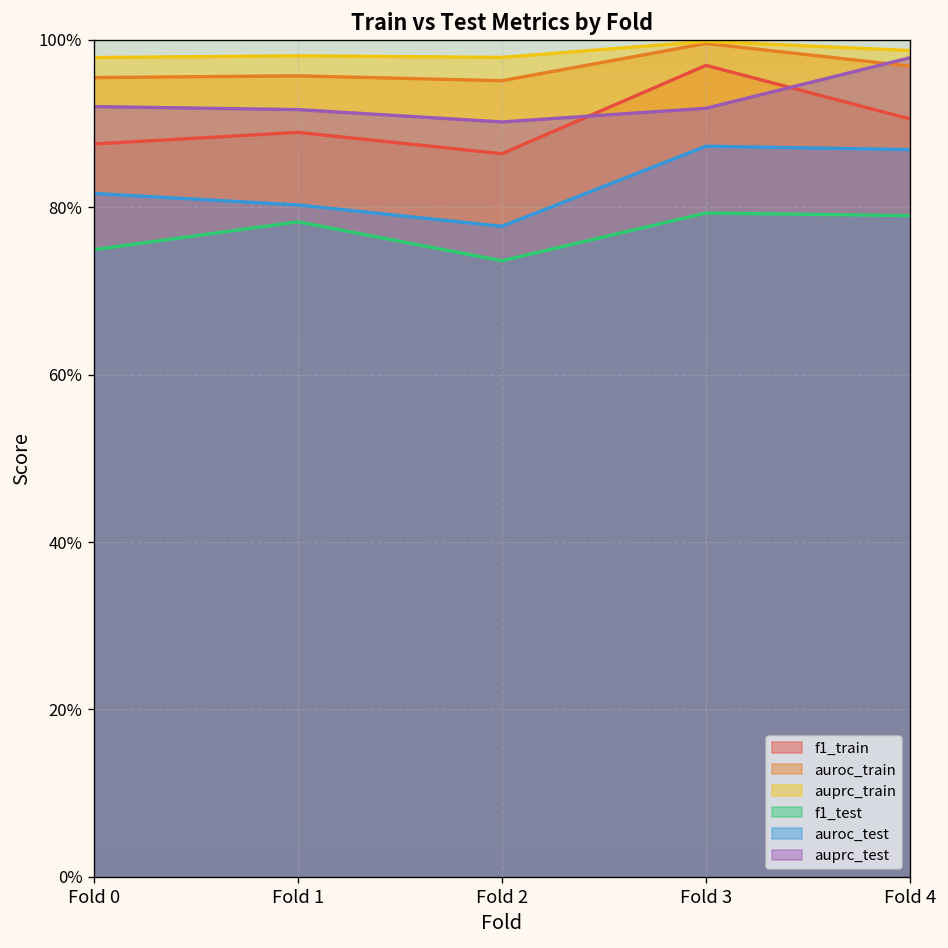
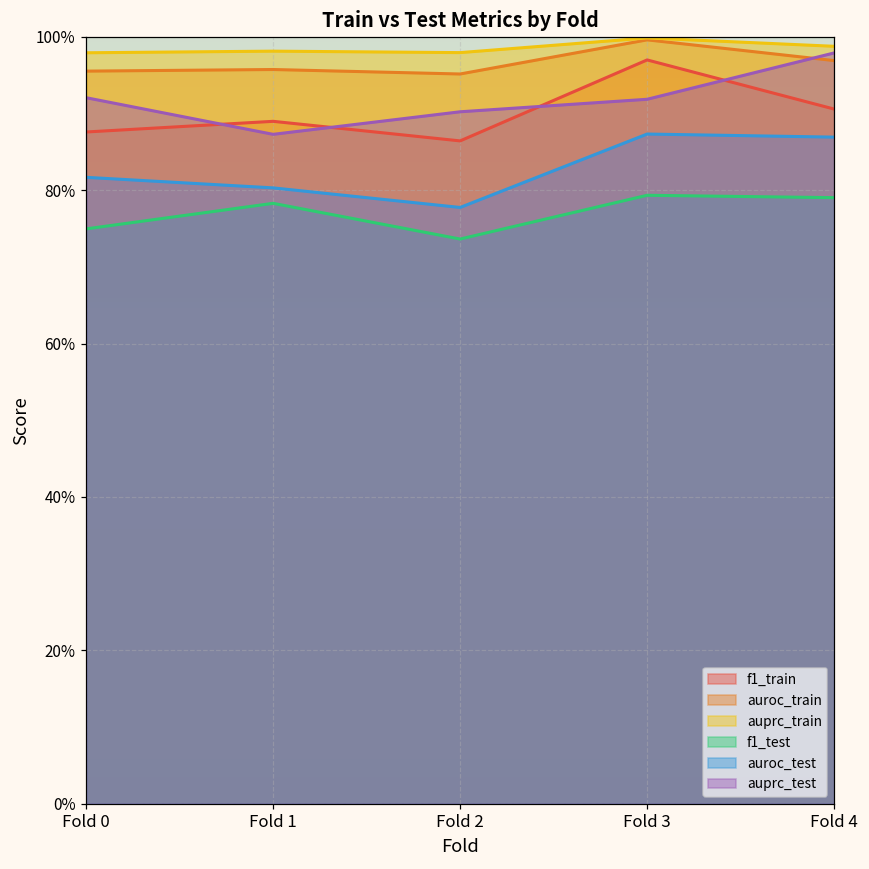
auprc_test, Fold 1: 92% -> 87%
